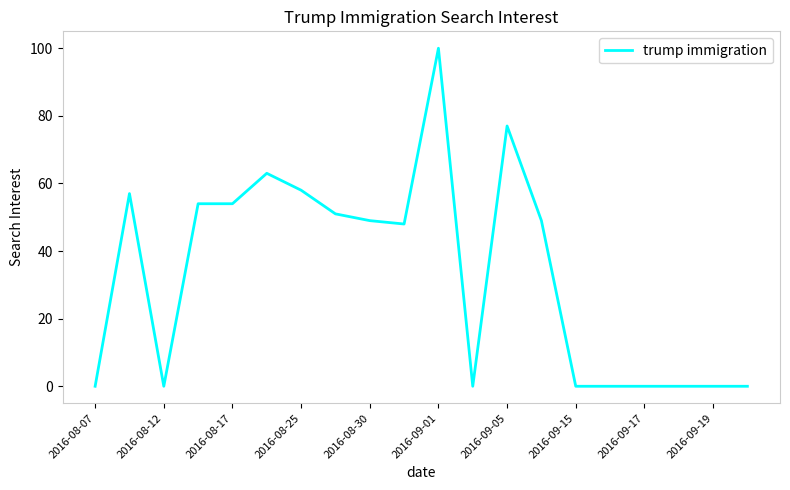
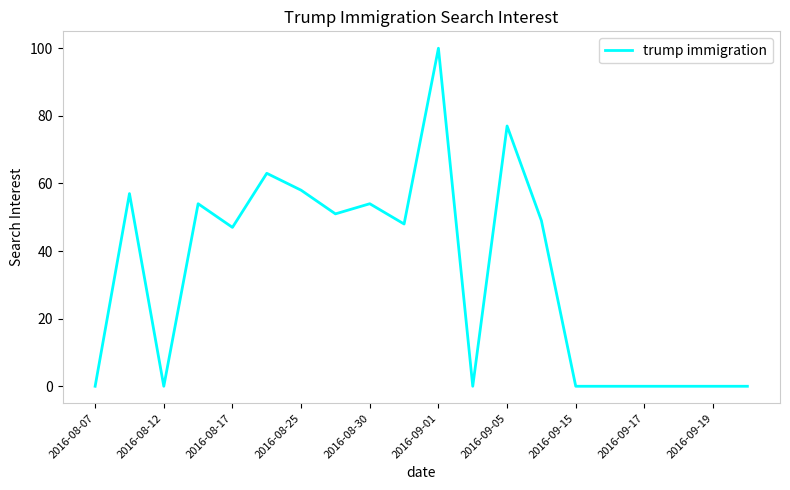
2016-08-17: 54 -> 47
2016-08-30: 49 -> 54
